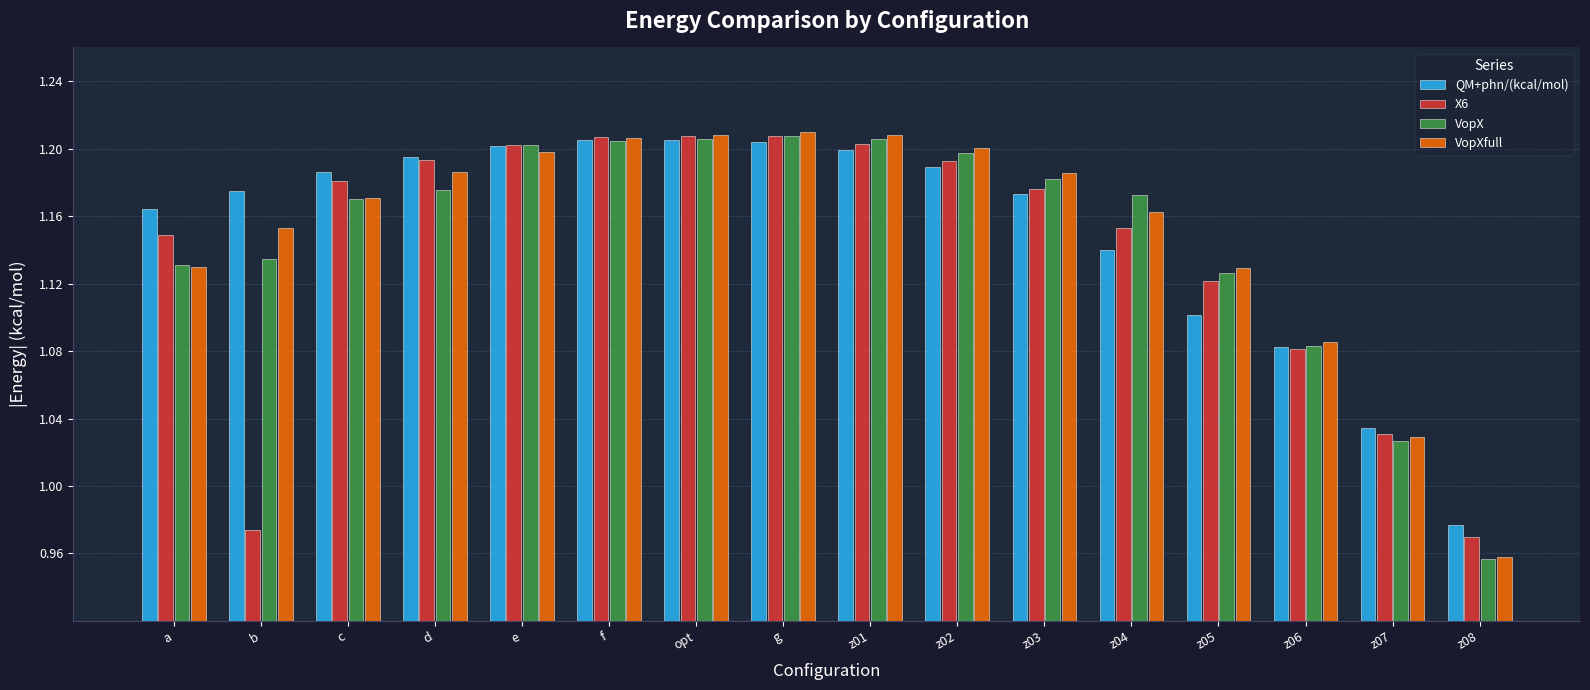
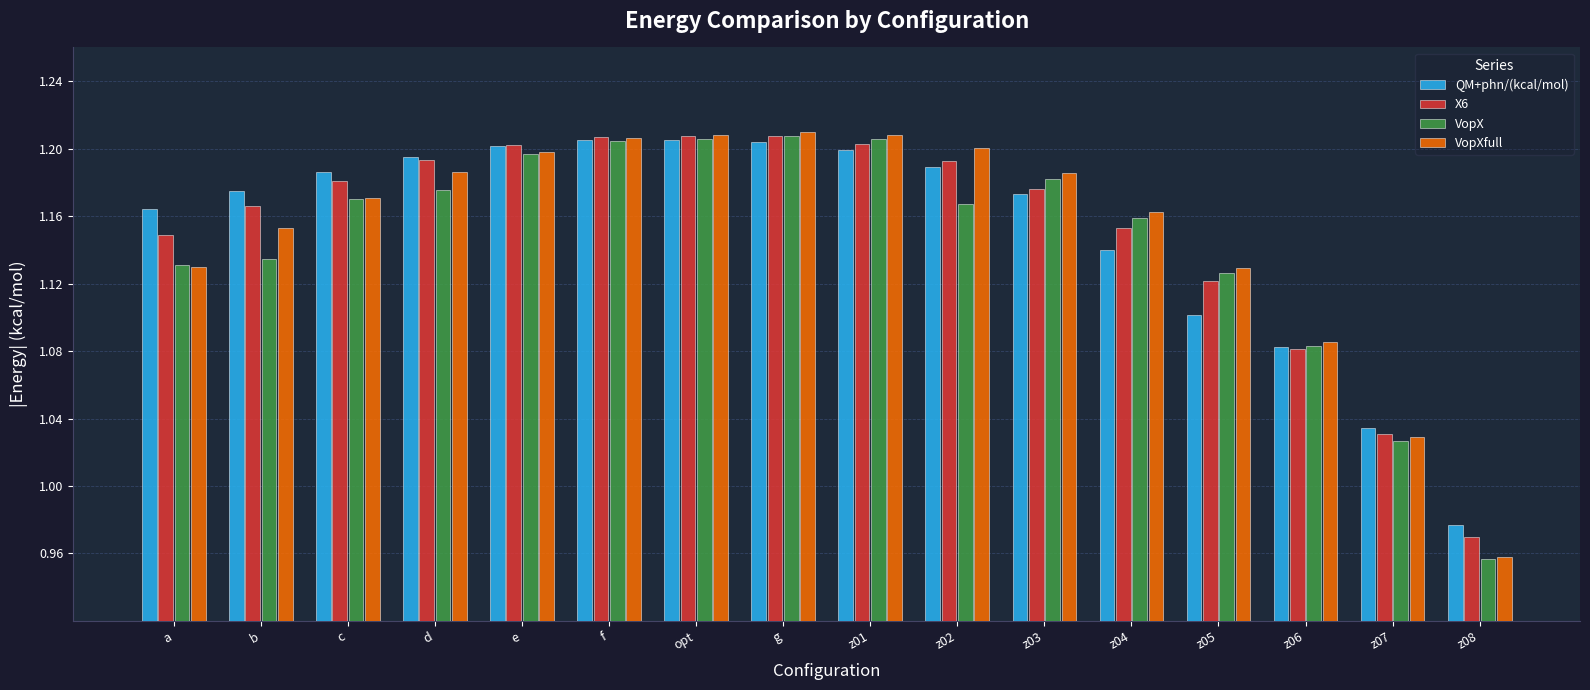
X6, b: 0.974 -> 1.166
VopX, e: 1.202 -> 1.197
VopX, z02: 1.197 -> 1.167
VopX, z04: 1.173 -> 1.159
